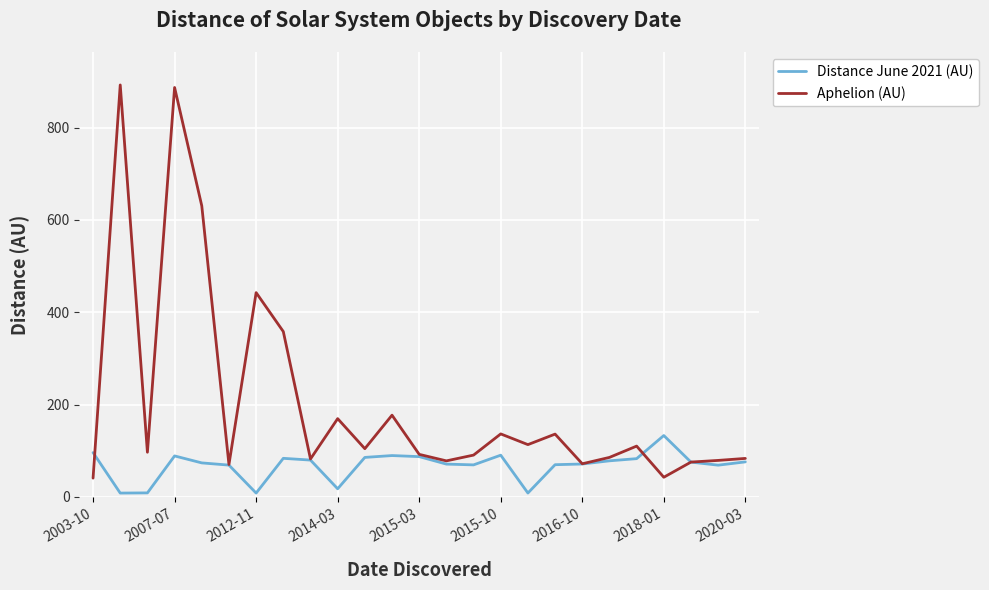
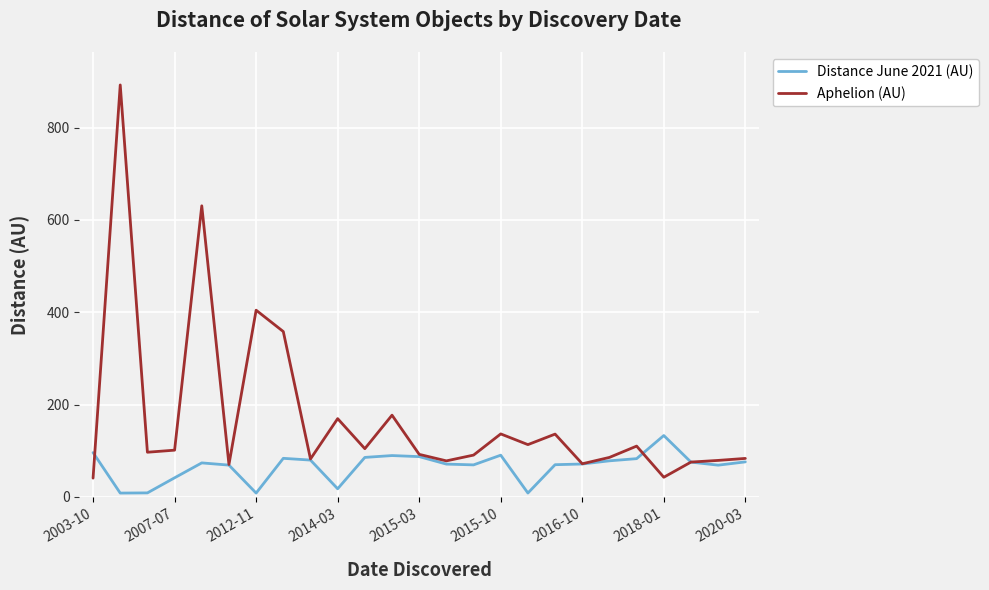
Distance June 2021 (AU), 2007-07: 90 -> 40
Aphelion (AU), 2007-07: 890 -> 100
Aphelion (AU), 2012-11: 440 -> 400
